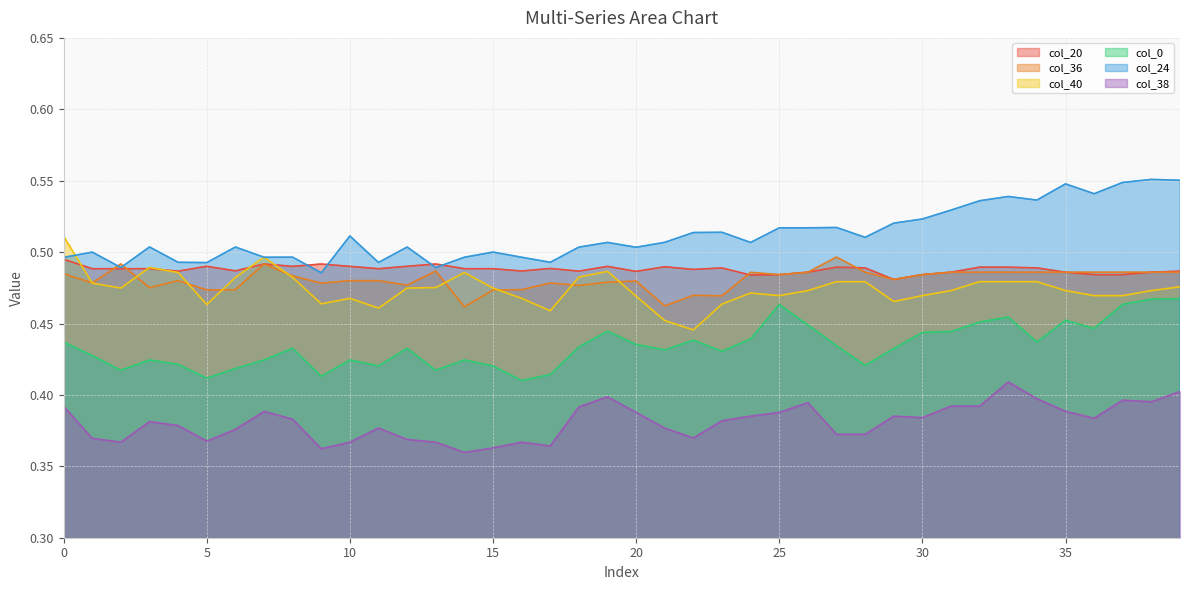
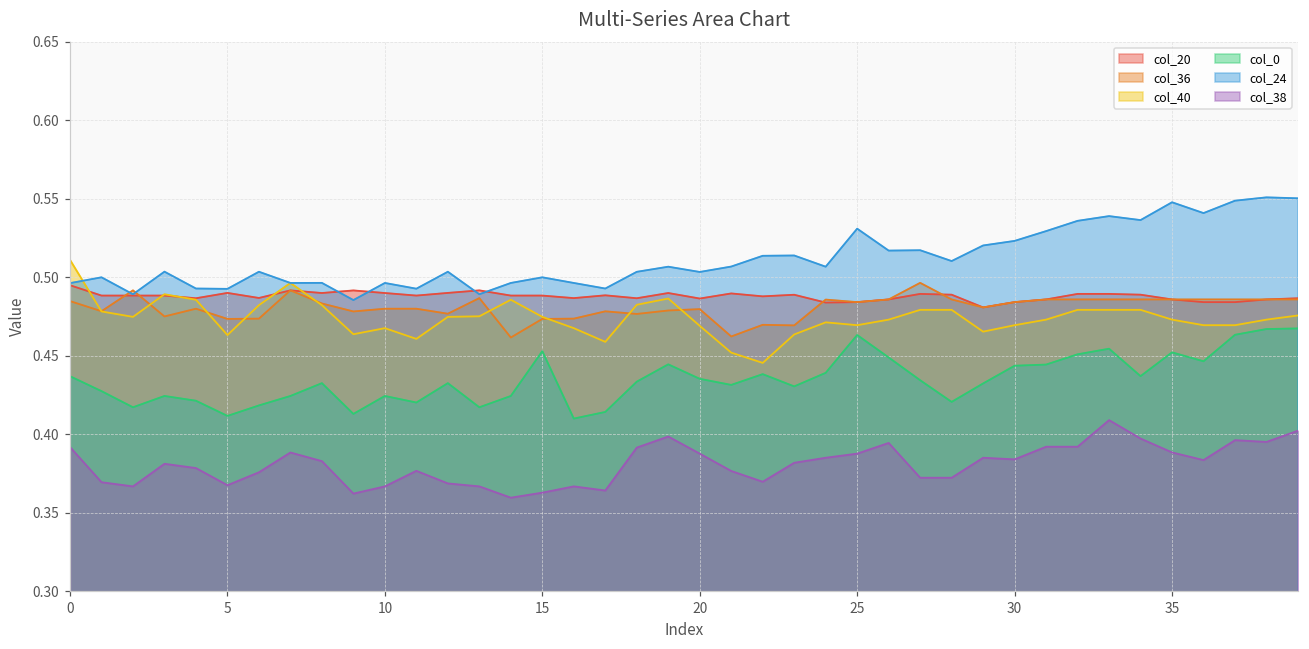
col_24, 10: 0.511 -> 0.496
col_0, 15: 0.420 -> 0.453
col_24, 25: 0.517 -> 0.531
